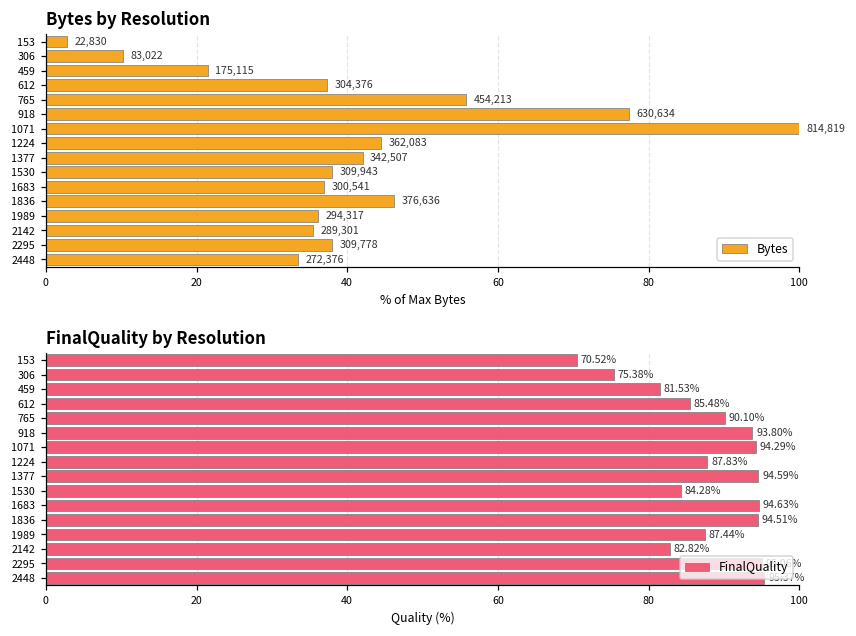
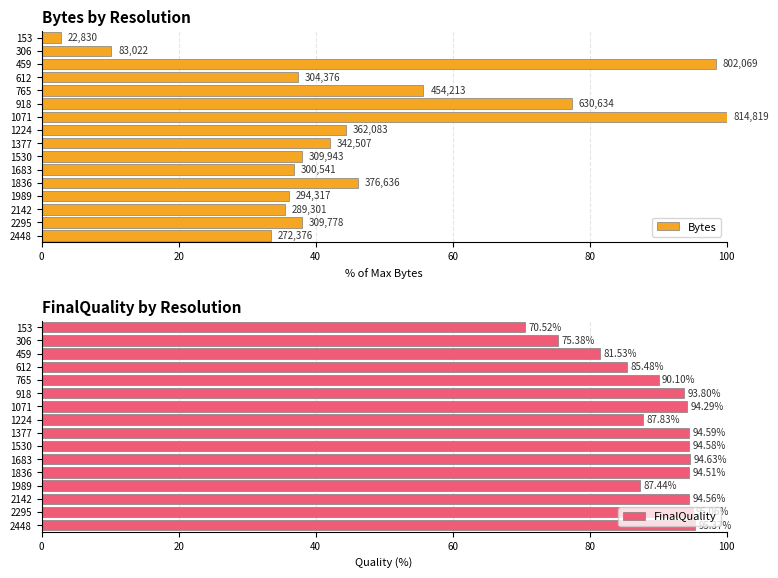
Bytes by Resolution, 459: 175,115 -> 802,069
FinalQuality by Resolution, 1530: 84.28% -> 94.58%
FinalQuality by Resolution, 2142: 82.82% -> 94.56%
